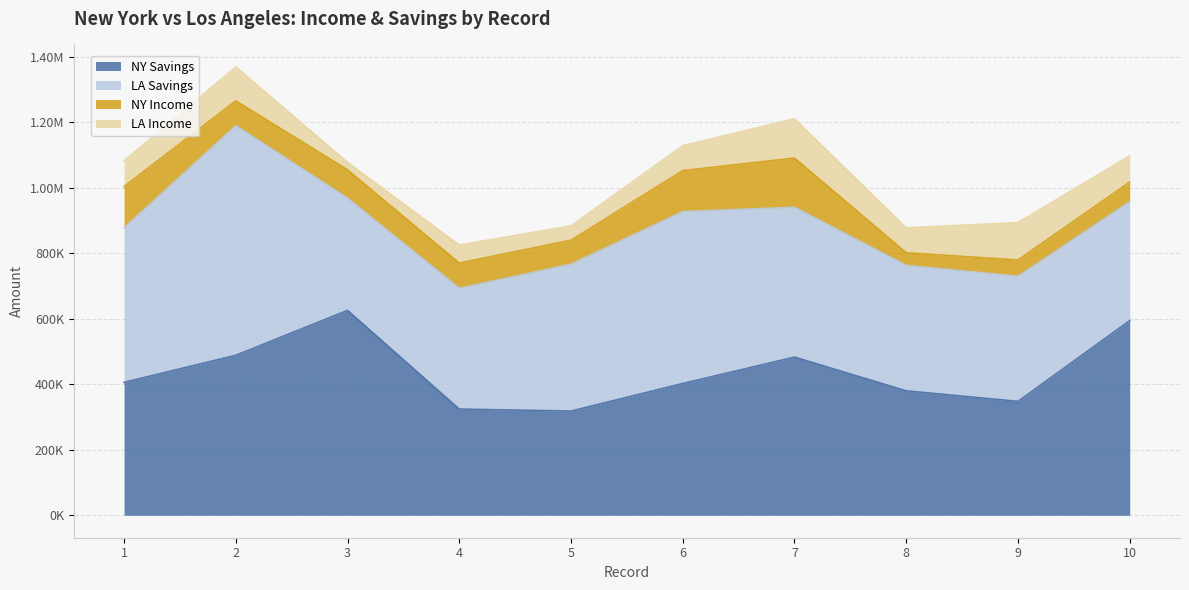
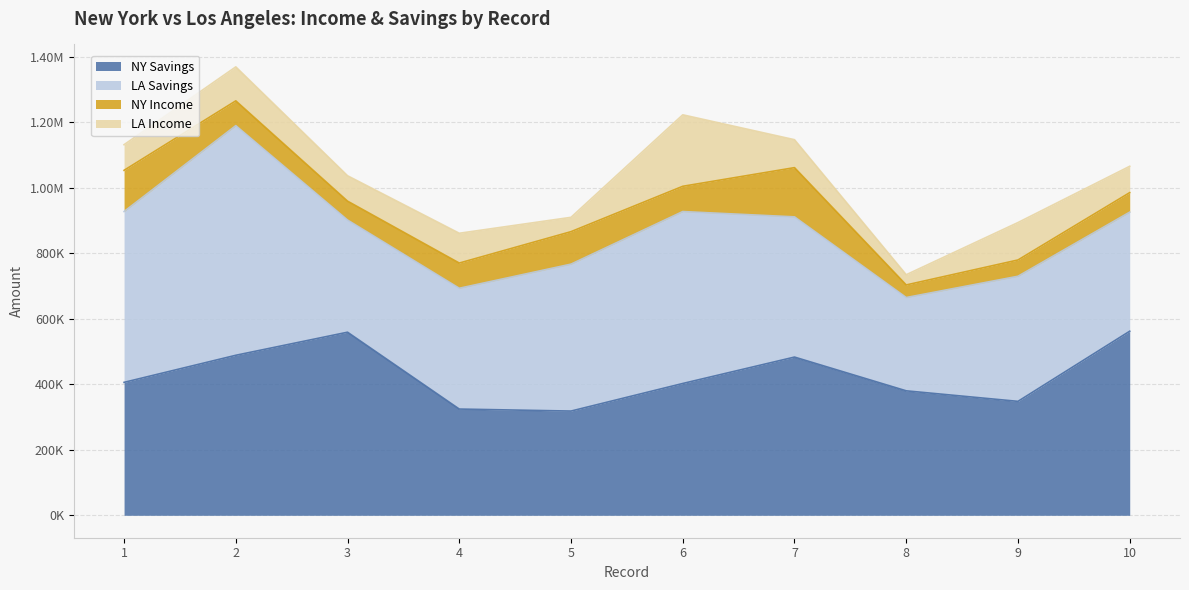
LA Savings, 1: 470000 -> 520000
NY Savings, 3: 630000 -> 560000
NY Income, 3: 90000 -> 60000
LA Income, 3: 20000 -> 80000
LA Income, 4: 60000 -> 90000
NY Income, 5: 70000 -> 100000
NY Income, 6: 130000 -> 80000
LA Income, 6: 80000 -> 220000
LA Savings, 7: 460000 -> 430000
LA Income, 7: 120000 -> 90000
LA Savings, 8: 380000 -> 280000
LA Income, 8: 80000 -> 30000
NY Savings, 10: 590000 -> 560000
